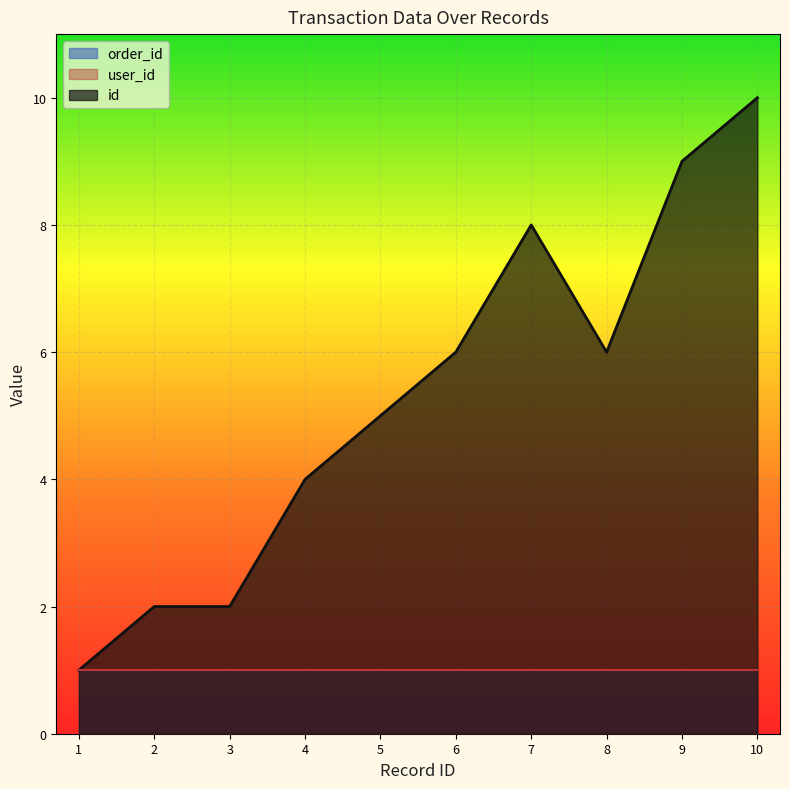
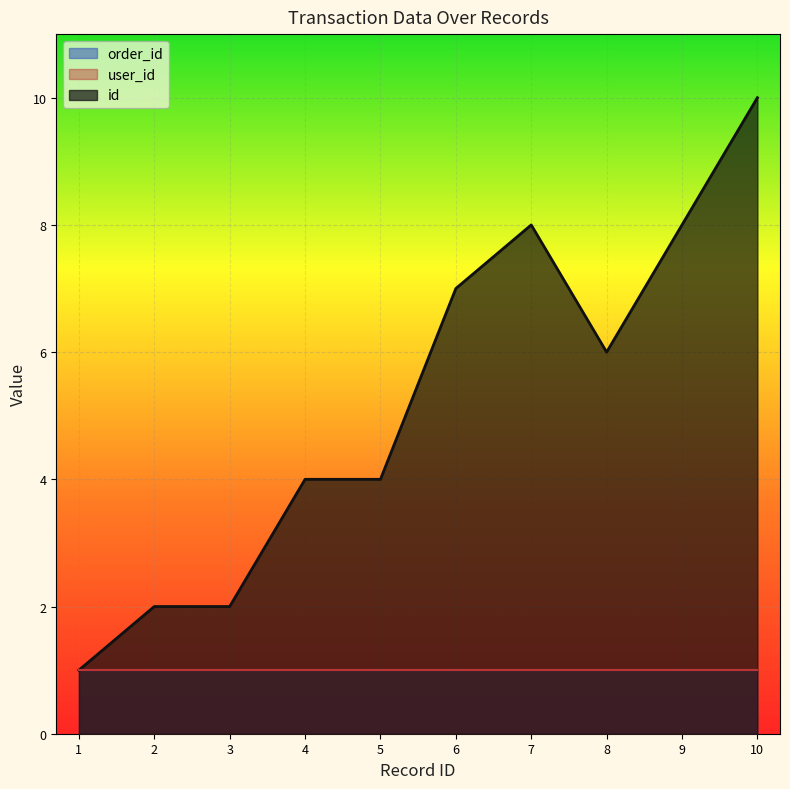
id, 5: 5 -> 4
id, 6: 6 -> 7
id, 9: 9 -> 8
